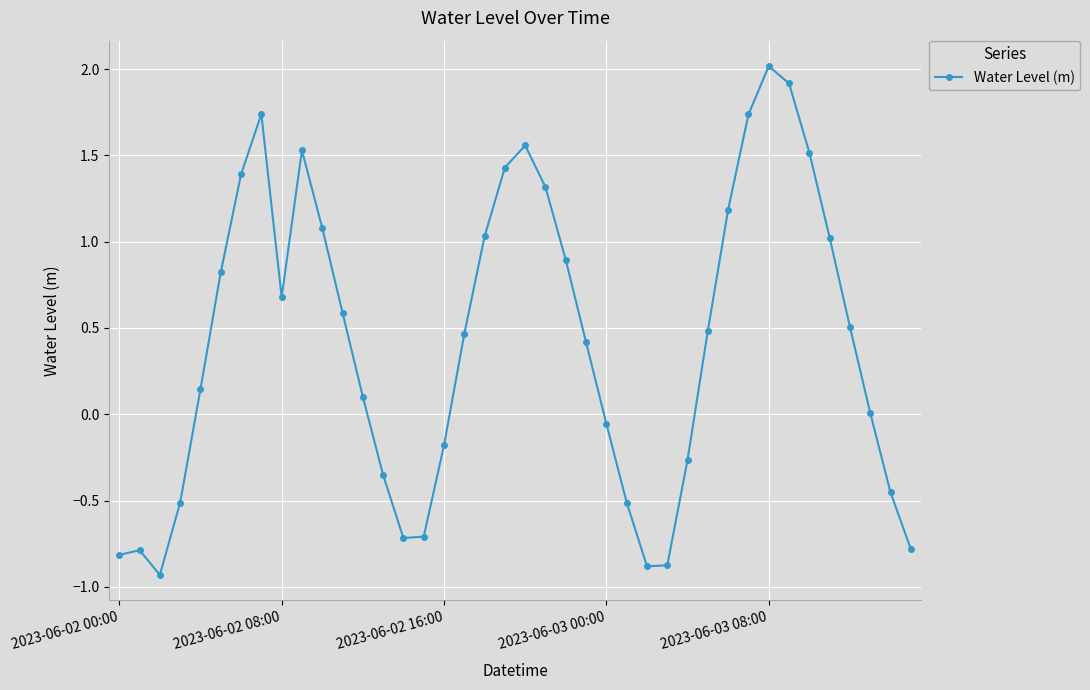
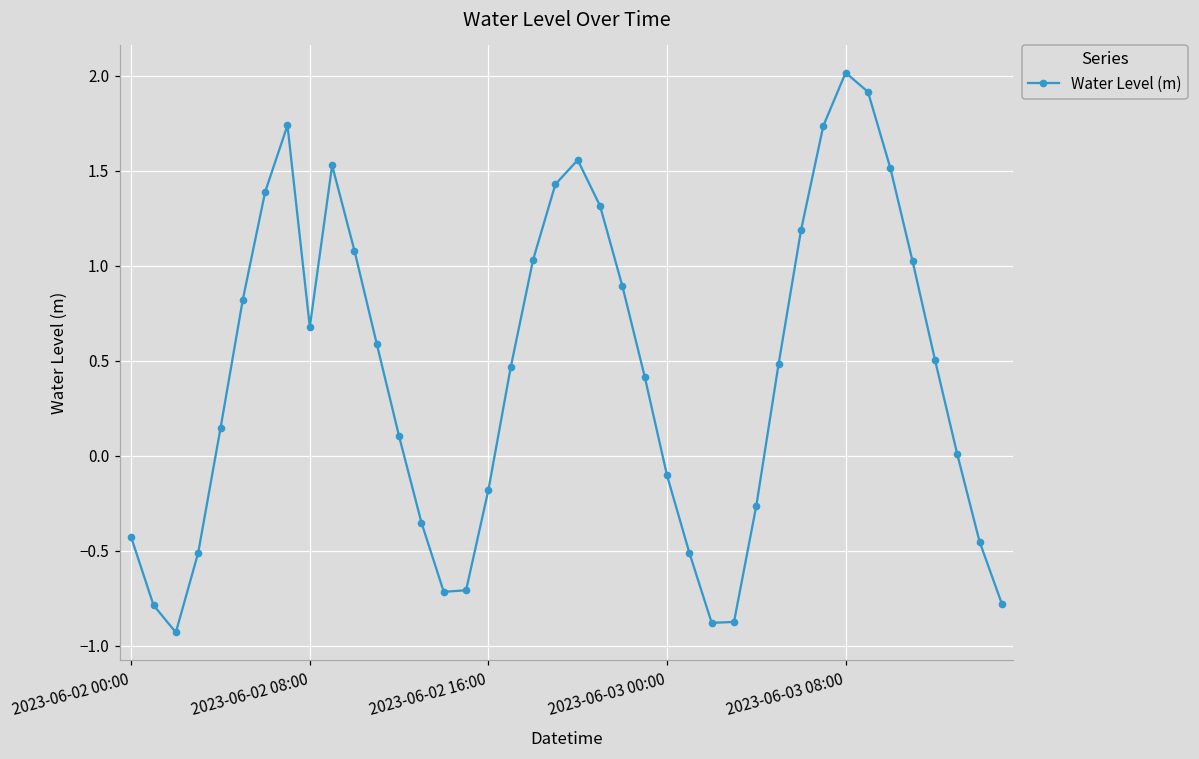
2023-06-02 00:00: -0.81 -> -0.43
2023-06-03 00:00: -0.05 -> -0.10
